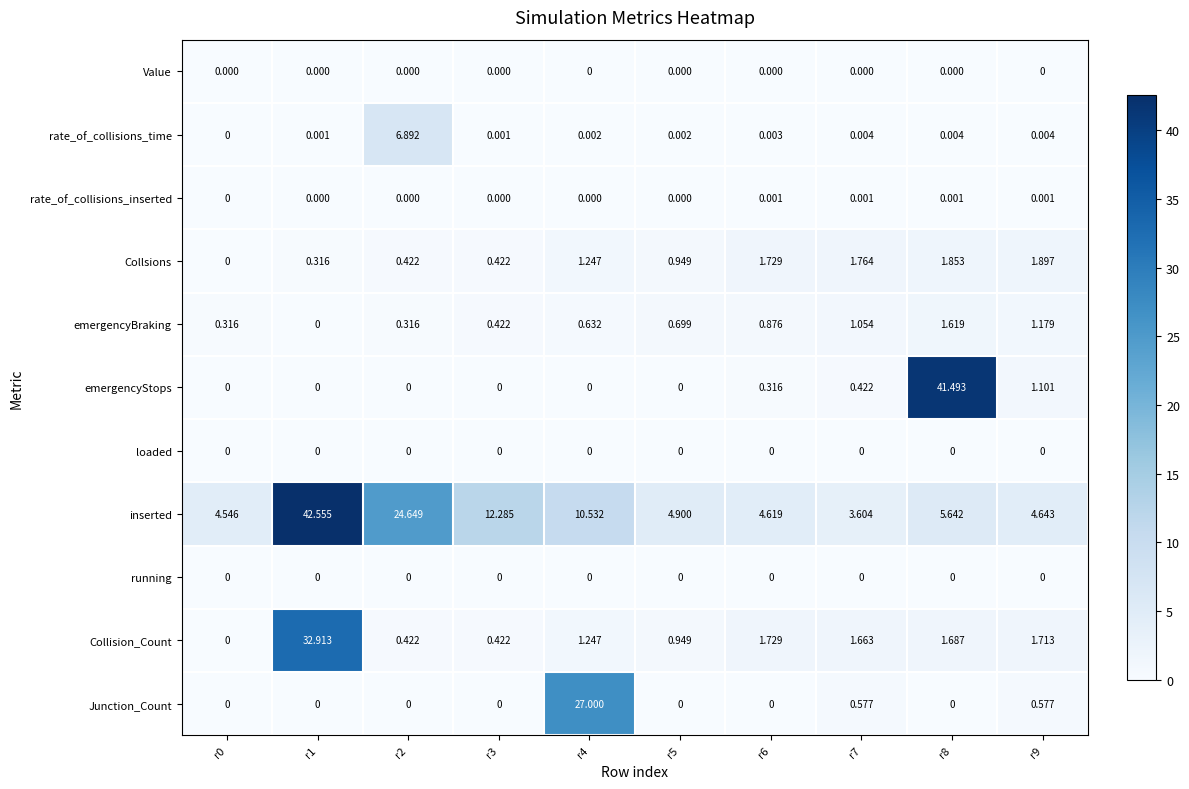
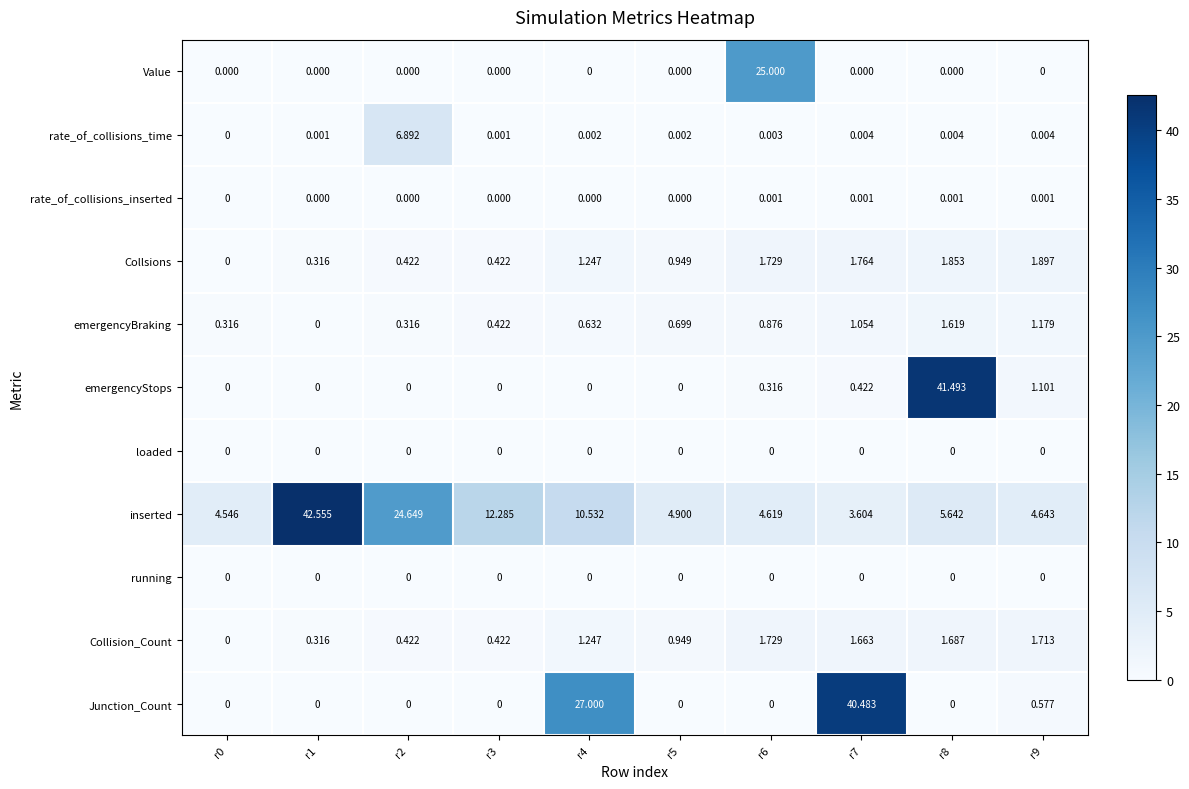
Value, r6: 0.000 -> 25.000
Collision_Count, r1: 32.913 -> 0.316
Junction_Count, r7: 0.577 -> 40.483
